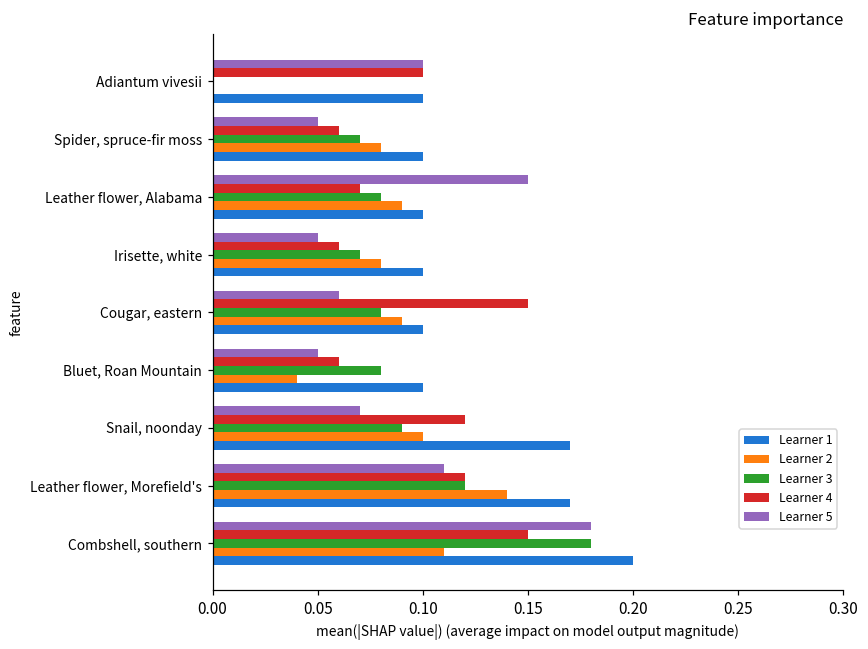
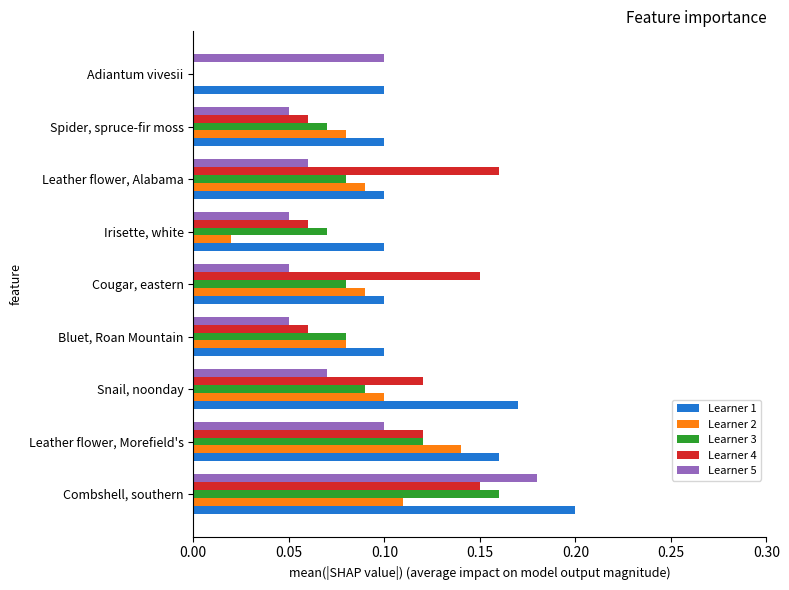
Learner 4, Adiantum vivesii: 0.1 -> 0.0
Learner 5, Leather flower, Alabama: 0.15 -> 0.06
Learner 4, Leather flower, Alabama: 0.07 -> 0.16
Learner 2, Irisette, white: 0.08 -> 0.02
Learner 5, Cougar, eastern: 0.06 -> 0.05
Learner 2, Bluet, Roan Mountain: 0.04 -> 0.08
Learner 5, Leather flower, Morefield's: 0.11 -> 0.10
Learner 1, Leather flower, Morefield's: 0.17 -> 0.16
Learner 3, Combshell, southern: 0.18 -> 0.16
